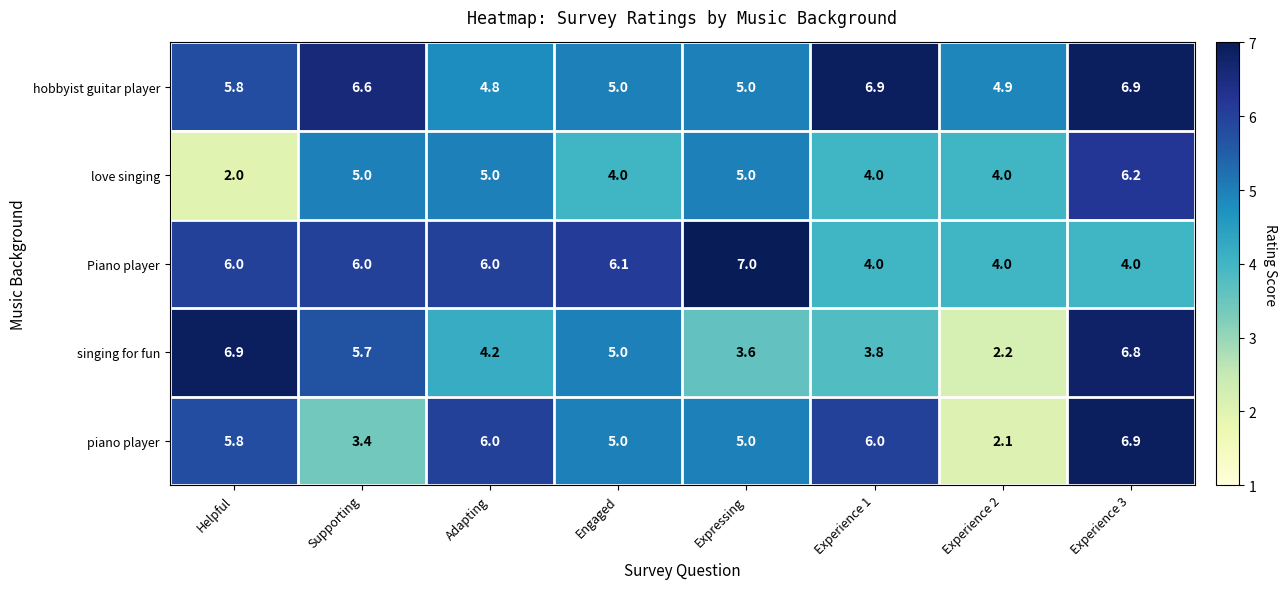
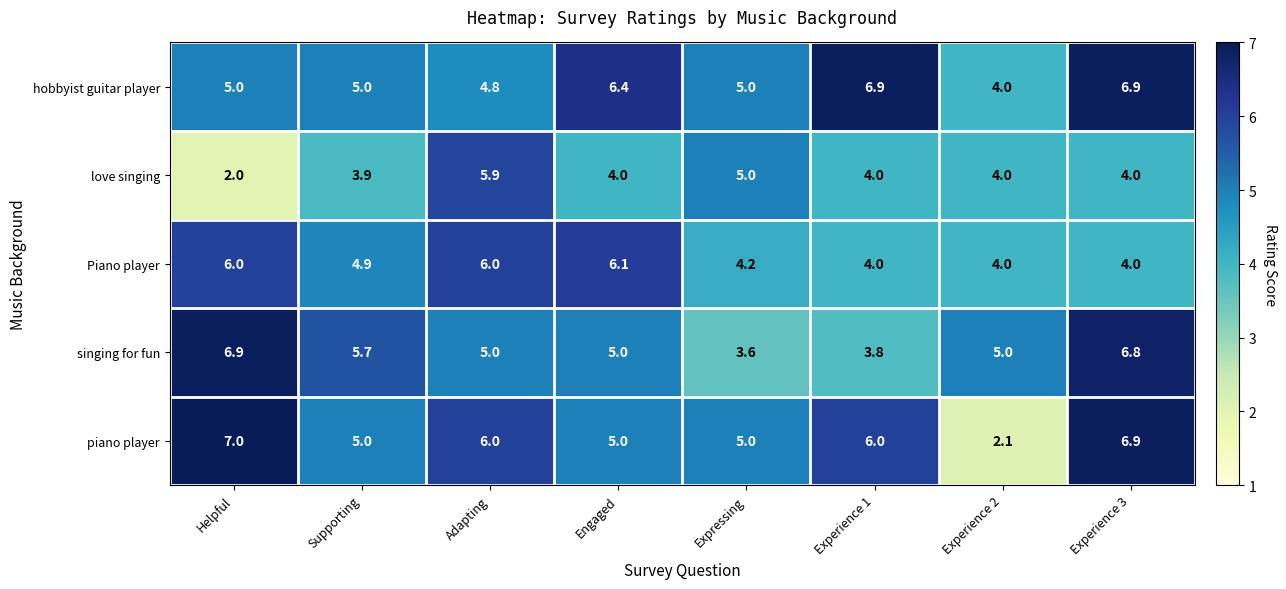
hobbyist guitar player, Helpful: 5.8 -> 5.0
hobbyist guitar player, Supporting: 6.6 -> 5.0
hobbyist guitar player, Engaged: 5.0 -> 6.4
hobbyist guitar player, Experience 2: 4.9 -> 4.0
love singing, Supporting: 5.0 -> 3.9
love singing, Adapting: 5.0 -> 5.9
love singing, Experience 3: 6.2 -> 4.0
Piano player, Supporting: 6.0 -> 4.9
Piano player, Expressing: 7.0 -> 4.2
singing for fun, Adapting: 4.2 -> 5.0
singing for fun, Experience 2: 2.2 -> 5.0
piano player, Helpful: 5.8 -> 7.0
piano player, Supporting: 3.4 -> 5.0
